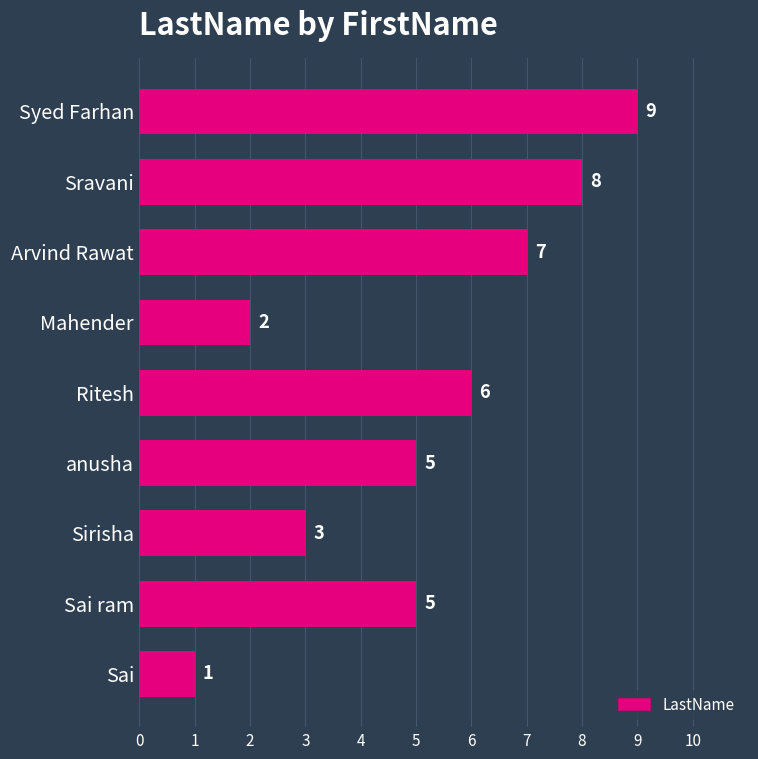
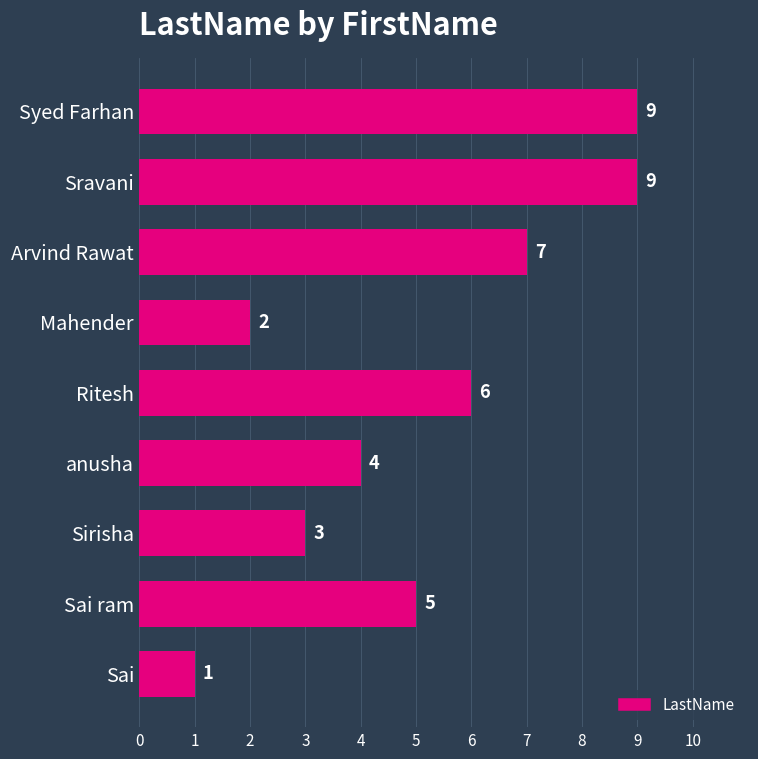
Sravani: 8 -> 9
anusha: 5 -> 4
